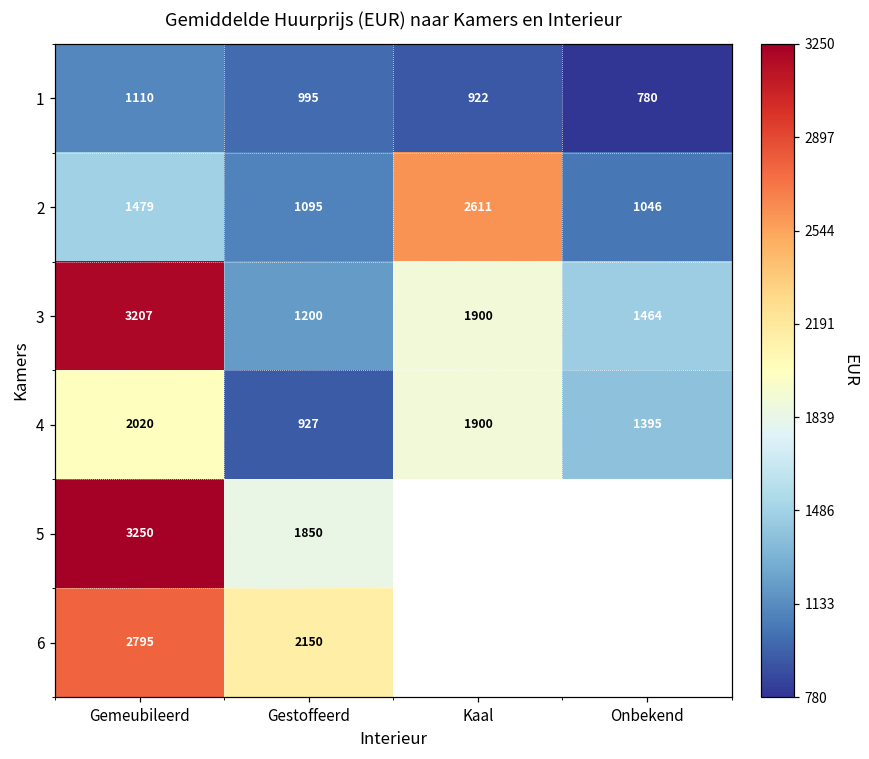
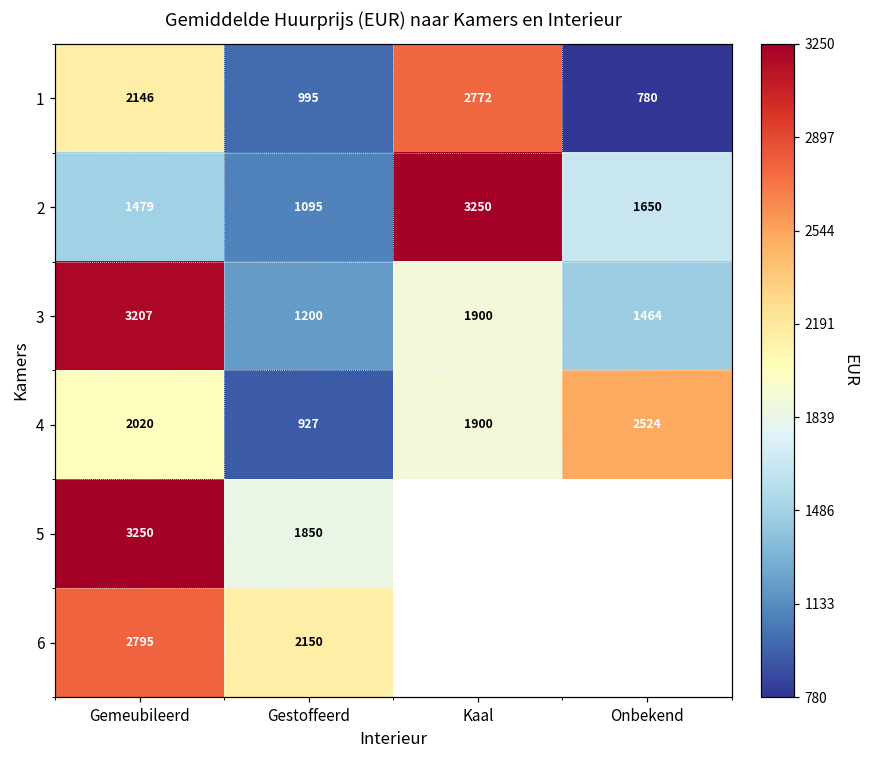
1, Gemeubileerd: 1110 -> 2146
1, Kaal: 922 -> 2772
2, Kaal: 2611 -> 3250
2, Onbekend: 1046 -> 1650
4, Onbekend: 1395 -> 2524
